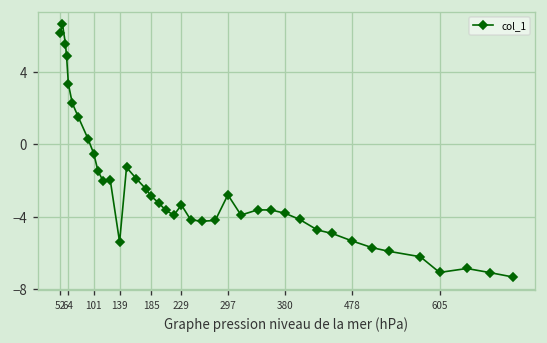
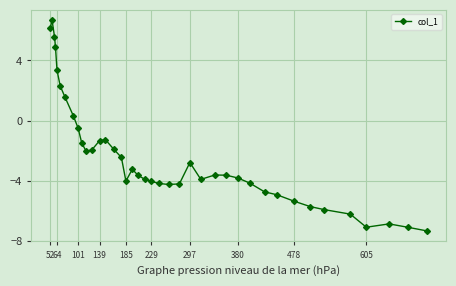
139: -5.4 -> -1.3
185: -2.9 -> -4.0
229: -3.4 -> -4.0
